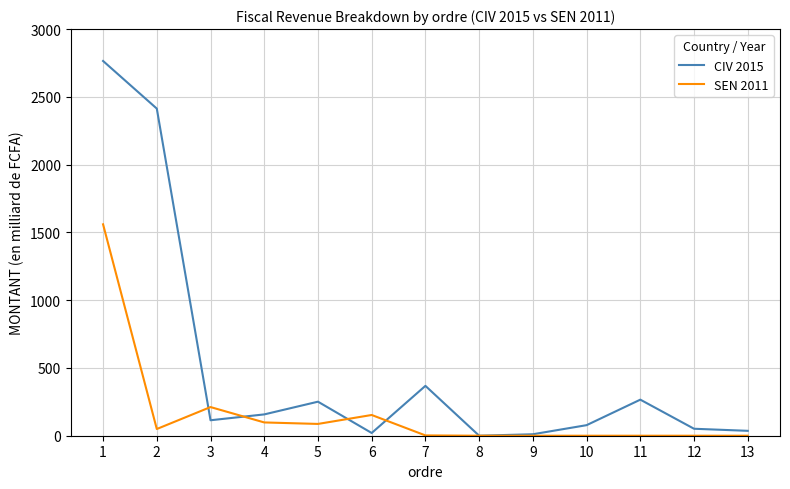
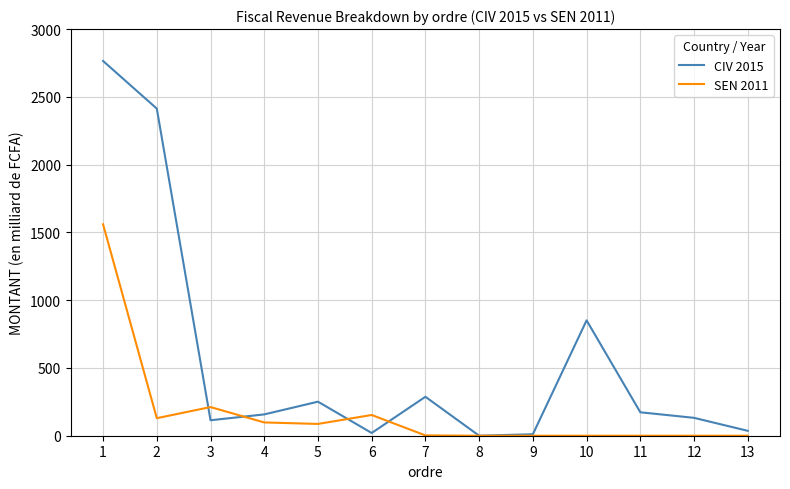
SEN 2011, 2: 50 -> 130
CIV 2015, 7: 370 -> 290
CIV 2015, 10: 80 -> 850
CIV 2015, 11: 270 -> 170
CIV 2015, 12: 50 -> 130
